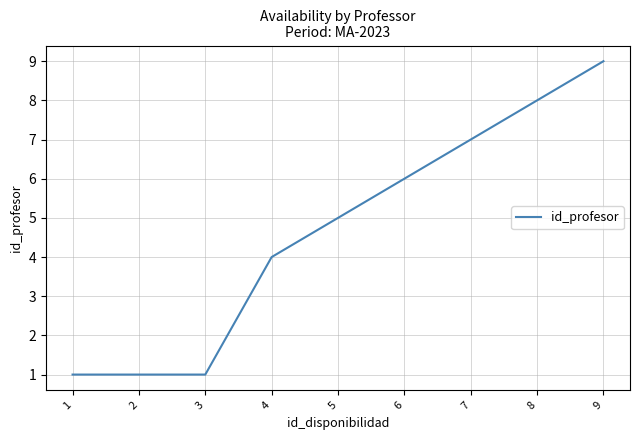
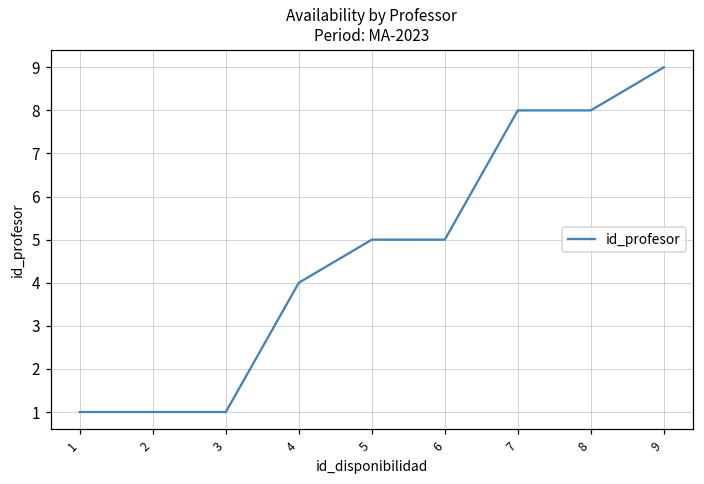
6: 6 -> 5
7: 7 -> 8
